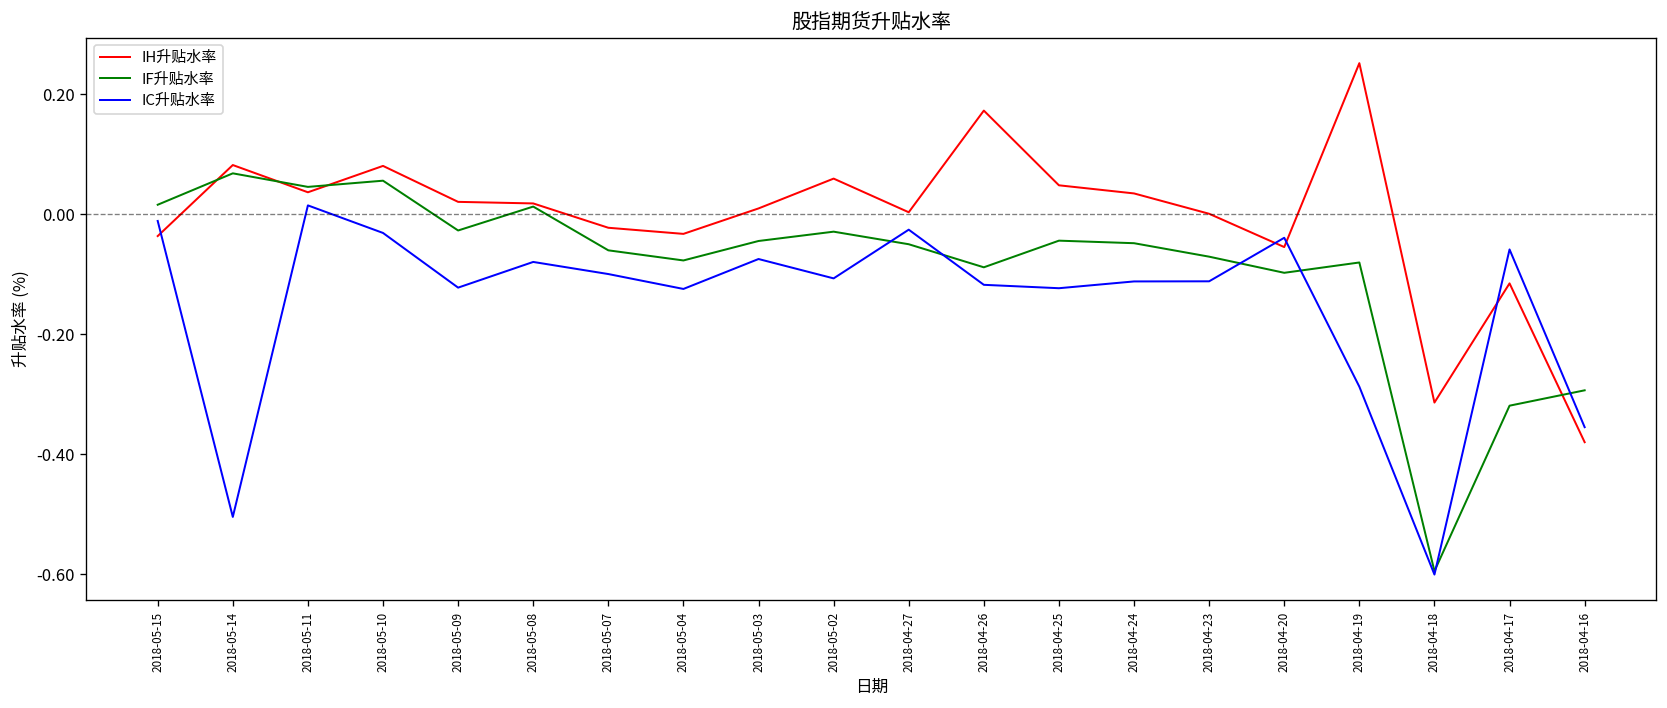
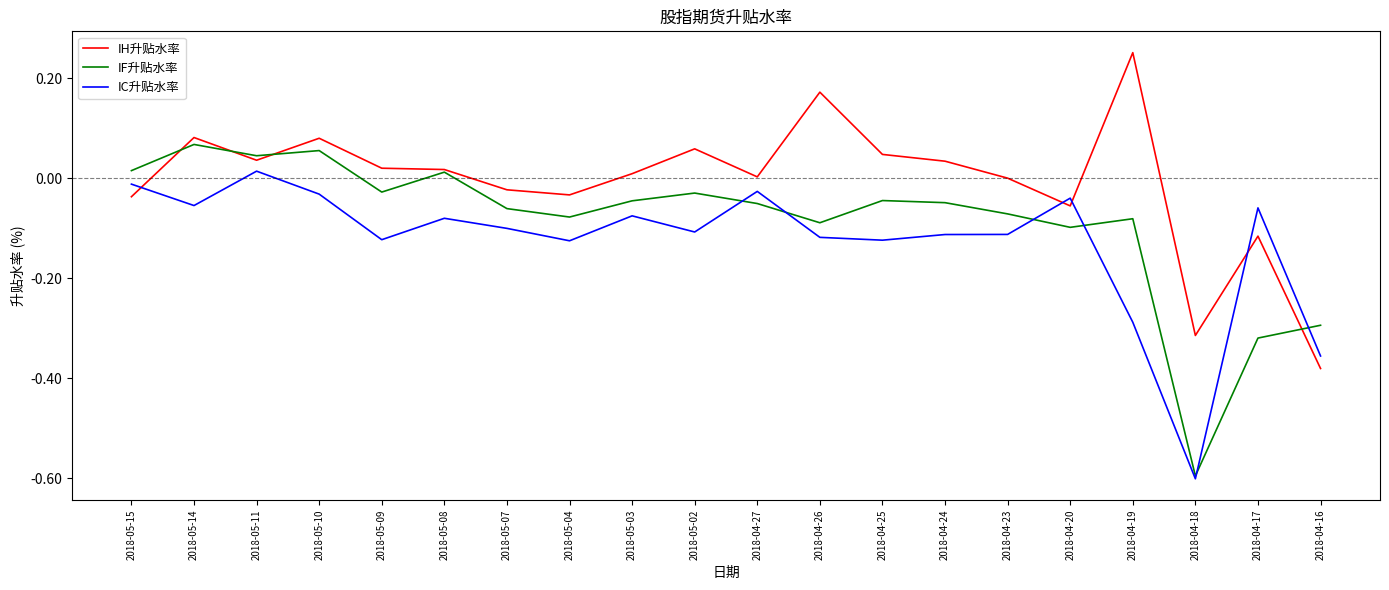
IC升贴水率, 2018-05-14: -0.50 -> -0.05
